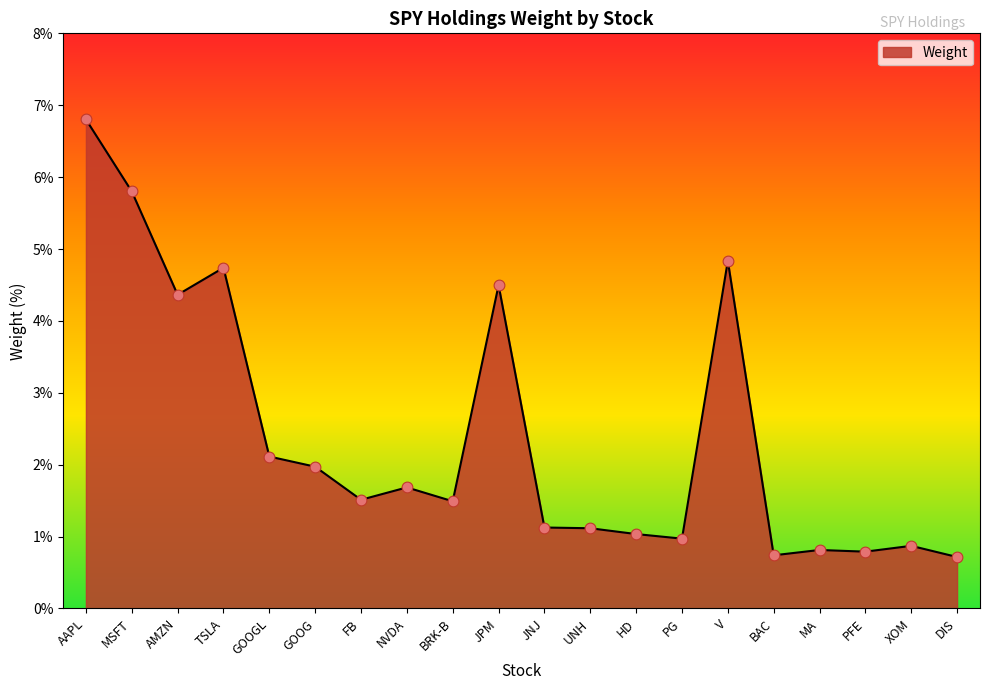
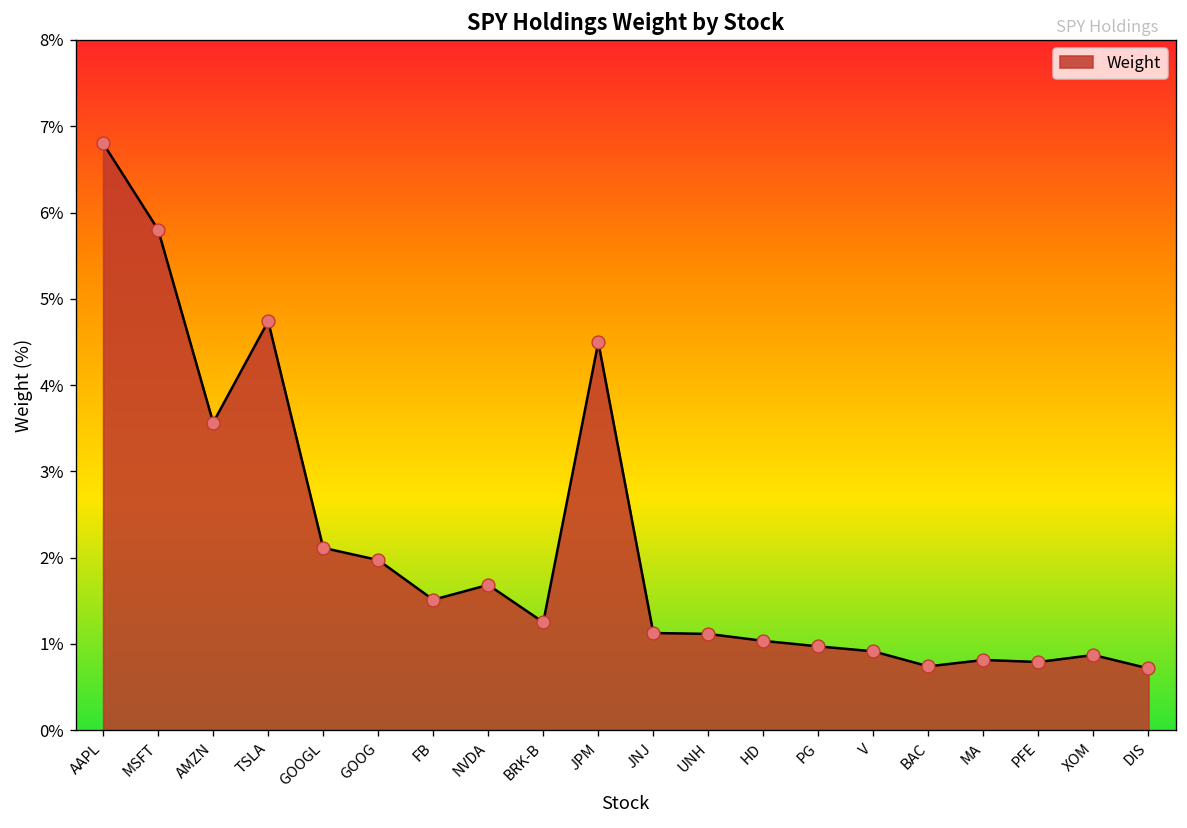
AMZN: 4.4% -> 3.6%
BRK-B: 1.5% -> 1.3%
V: 4.8% -> 0.9%
